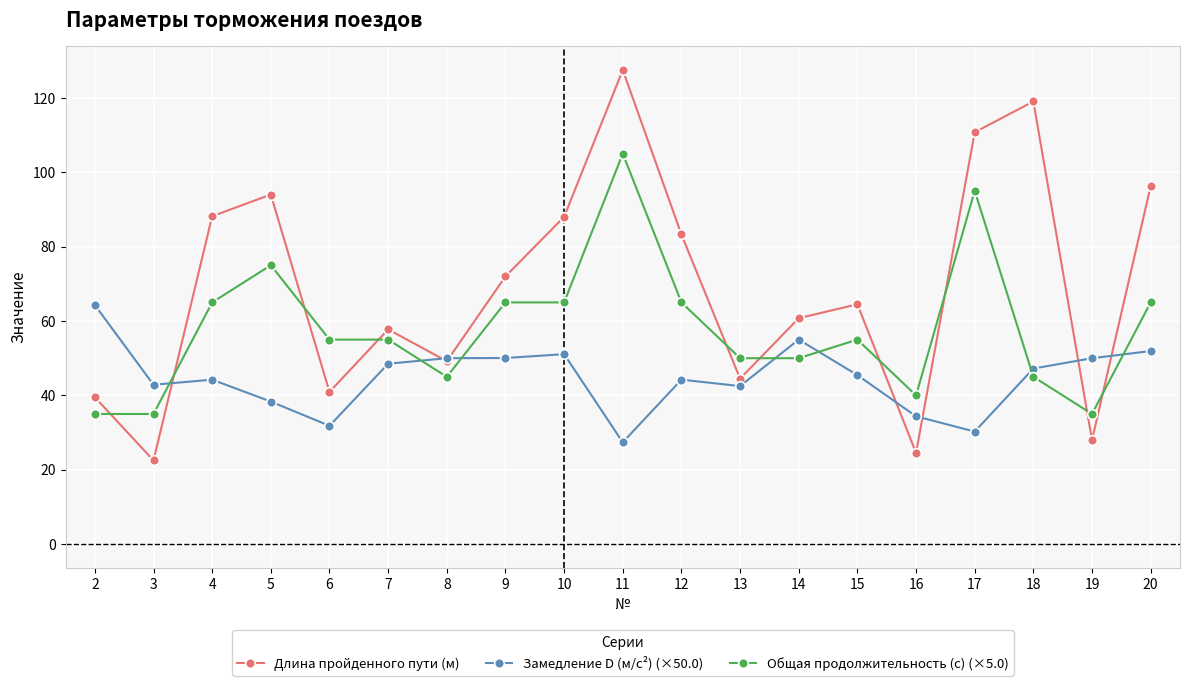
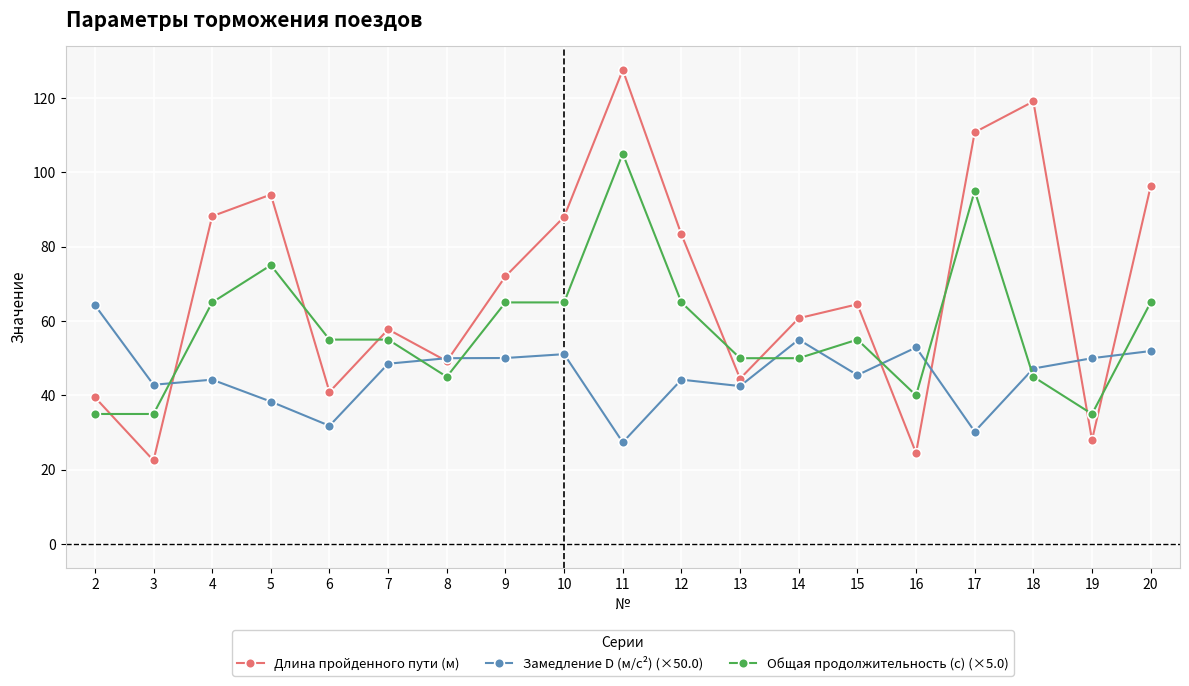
Замедление D (м/с²) (×50.0), 16: 34 -> 53
